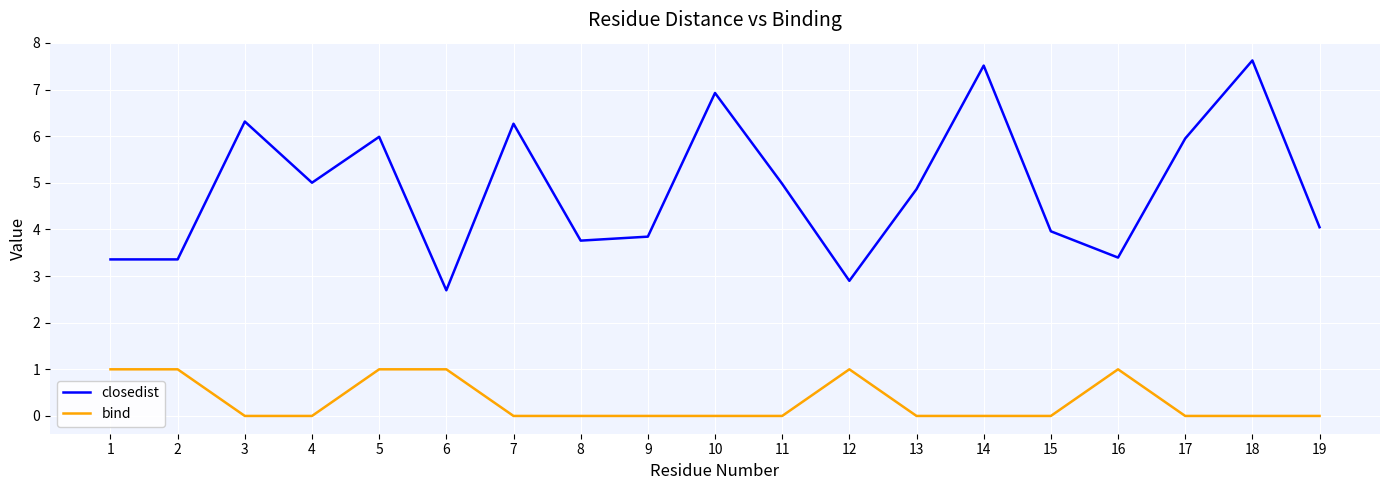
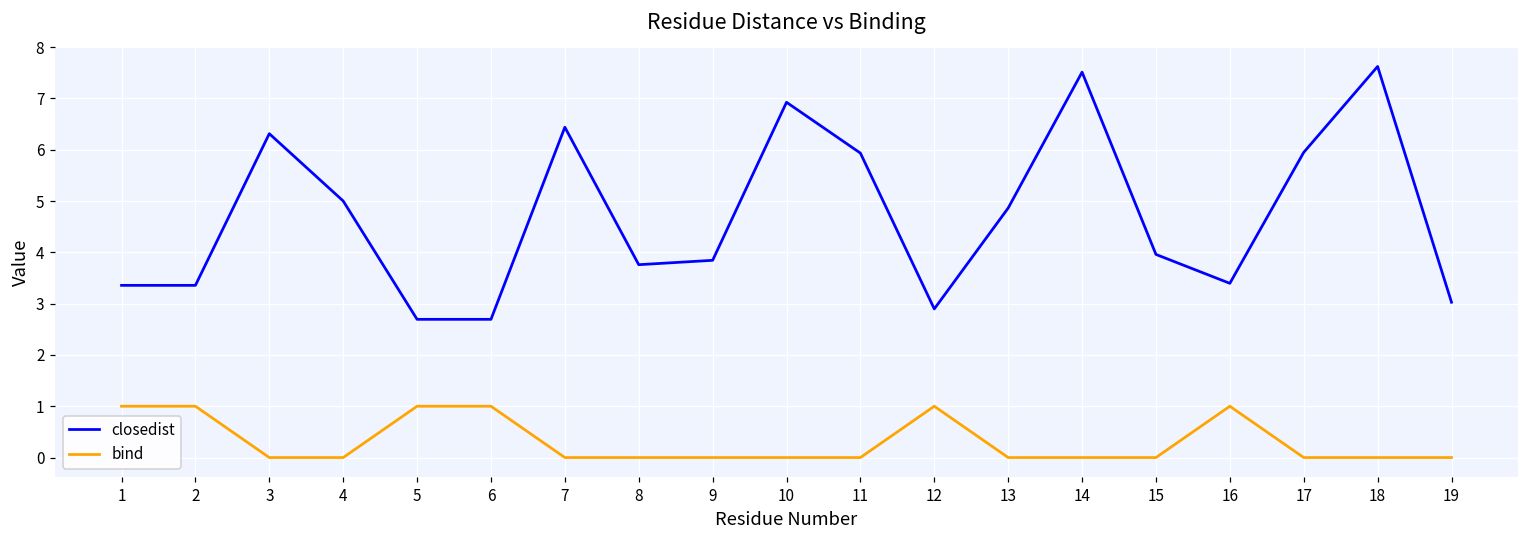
closedist, 5: 6.0 -> 2.7
closedist, 7: 6.3 -> 6.4
closedist, 11: 5.0 -> 5.9
closedist, 19: 4.0 -> 3.0
